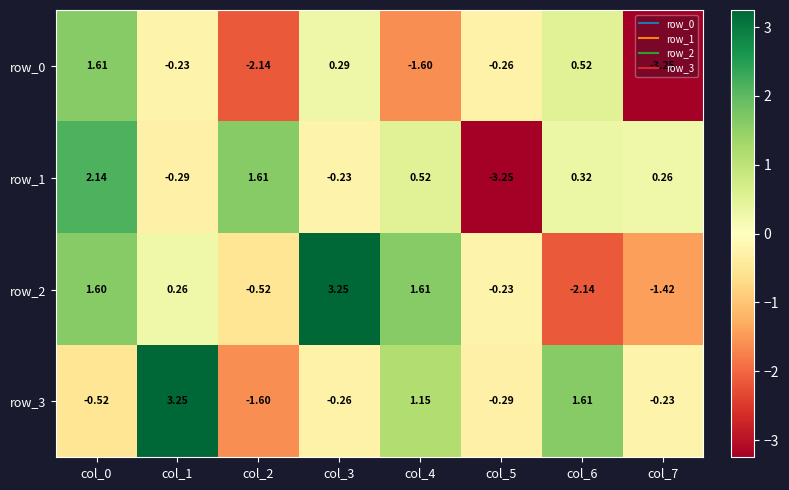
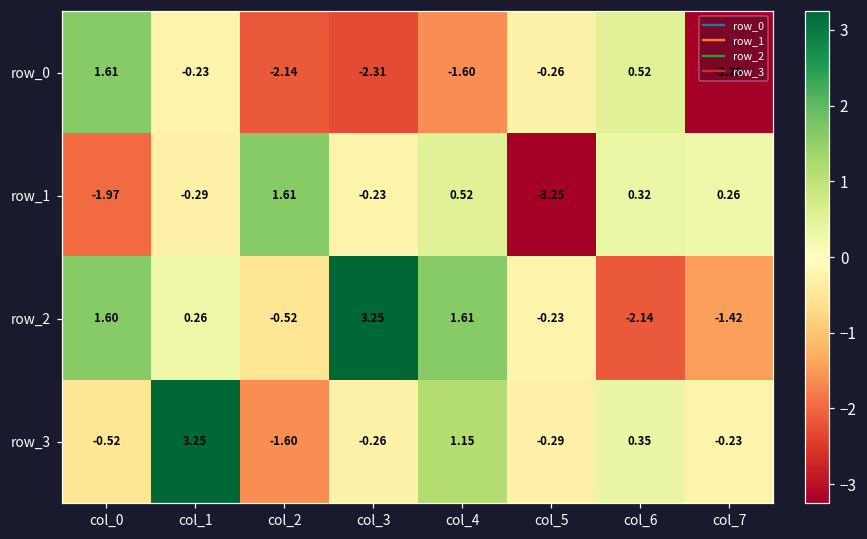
row_0, col_3: 0.29 -> -2.31
row_1, col_0: 2.14 -> -1.97
row_3, col_6: 1.61 -> 0.35
